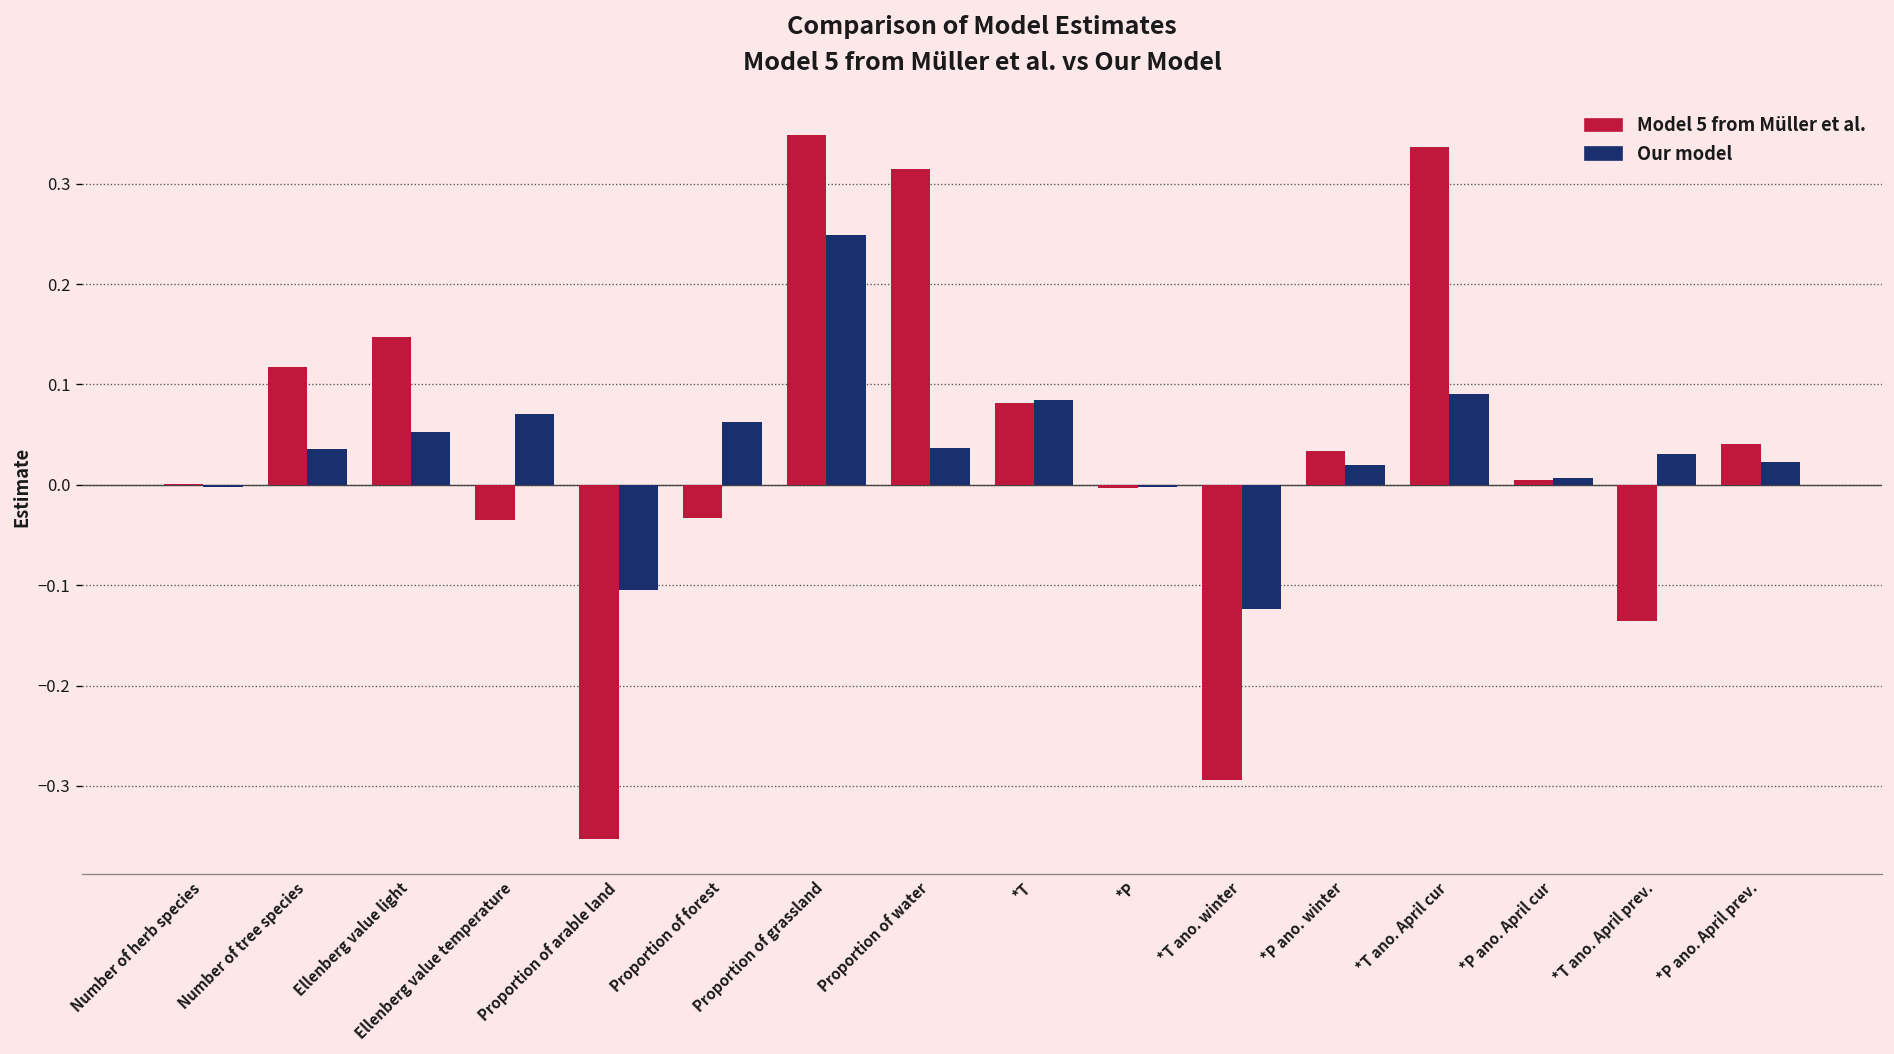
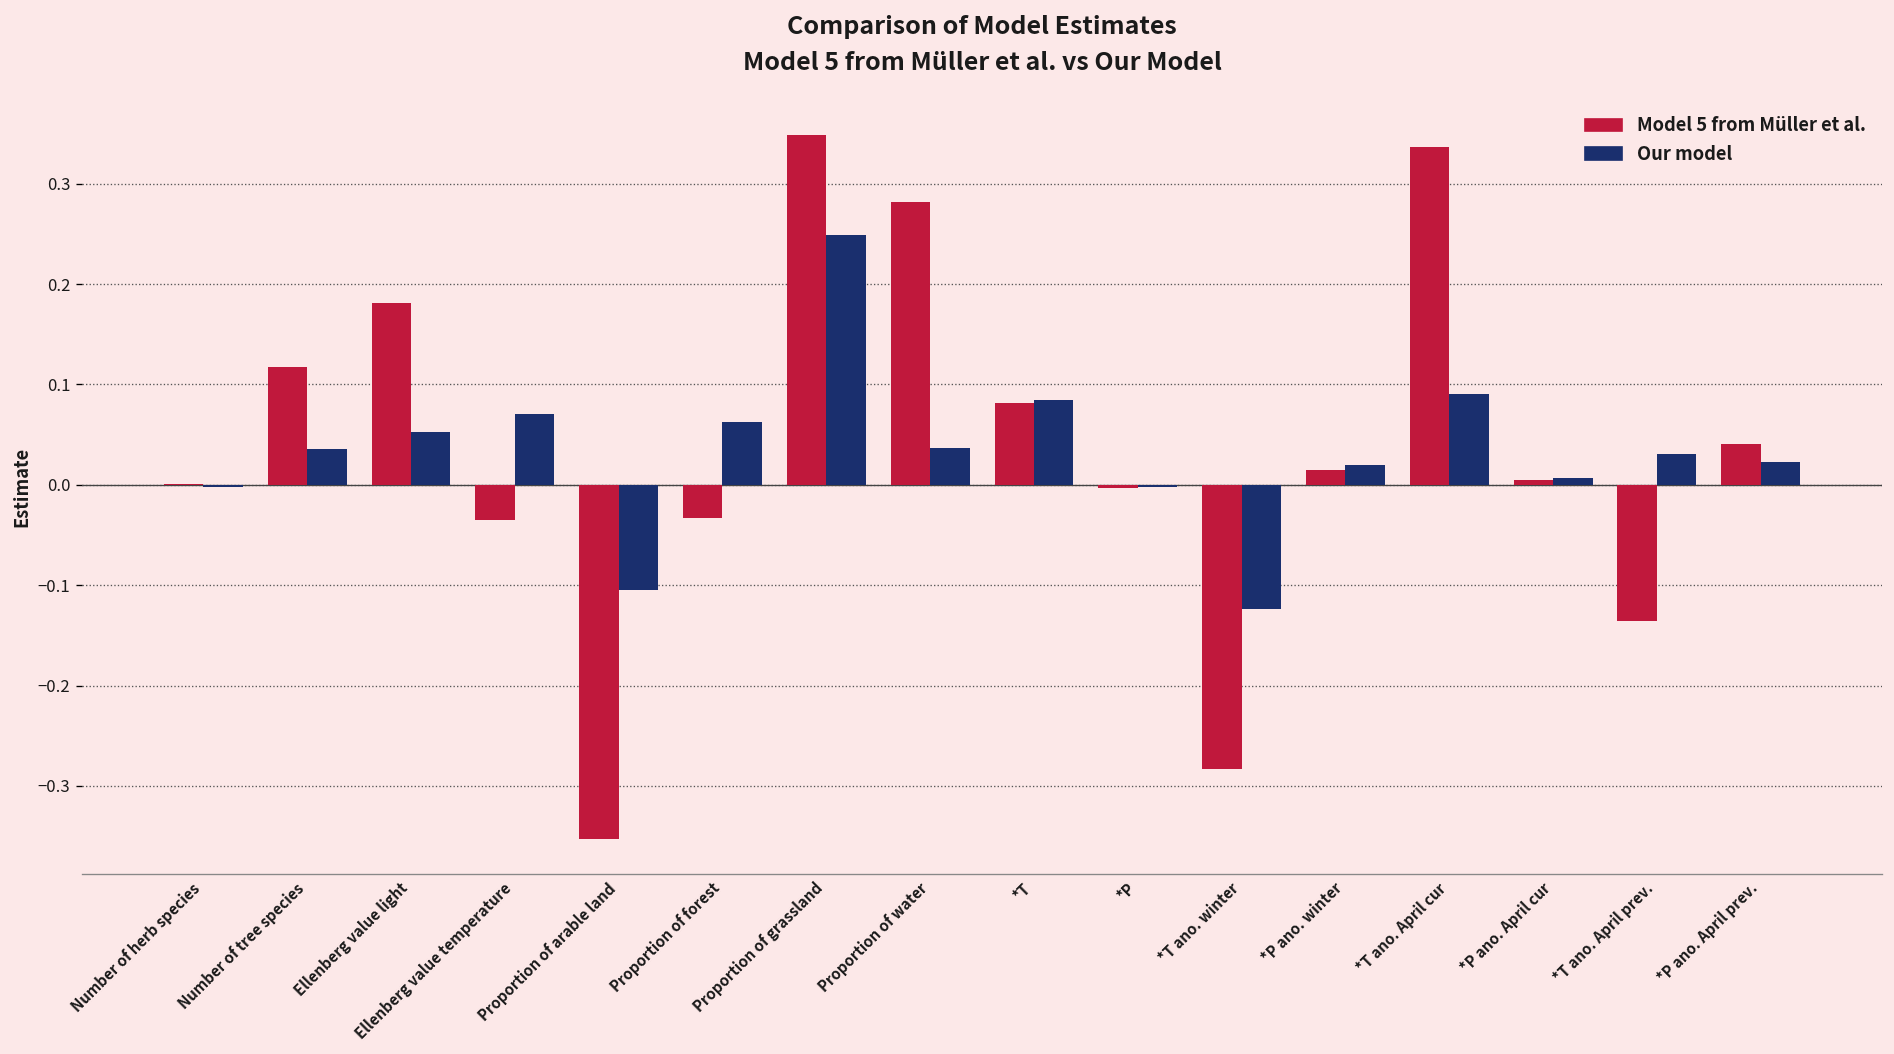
Model 5 from Müller et al., Ellenberg value light: 0.15 -> 0.18
Model 5 from Müller et al., Proportion of water: 0.31 -> 0.28
Model 5 from Müller et al., *T ano. winter: -0.29 -> -0.28
Model 5 from Müller et al., *P ano. winter: 0.03 -> 0.02
